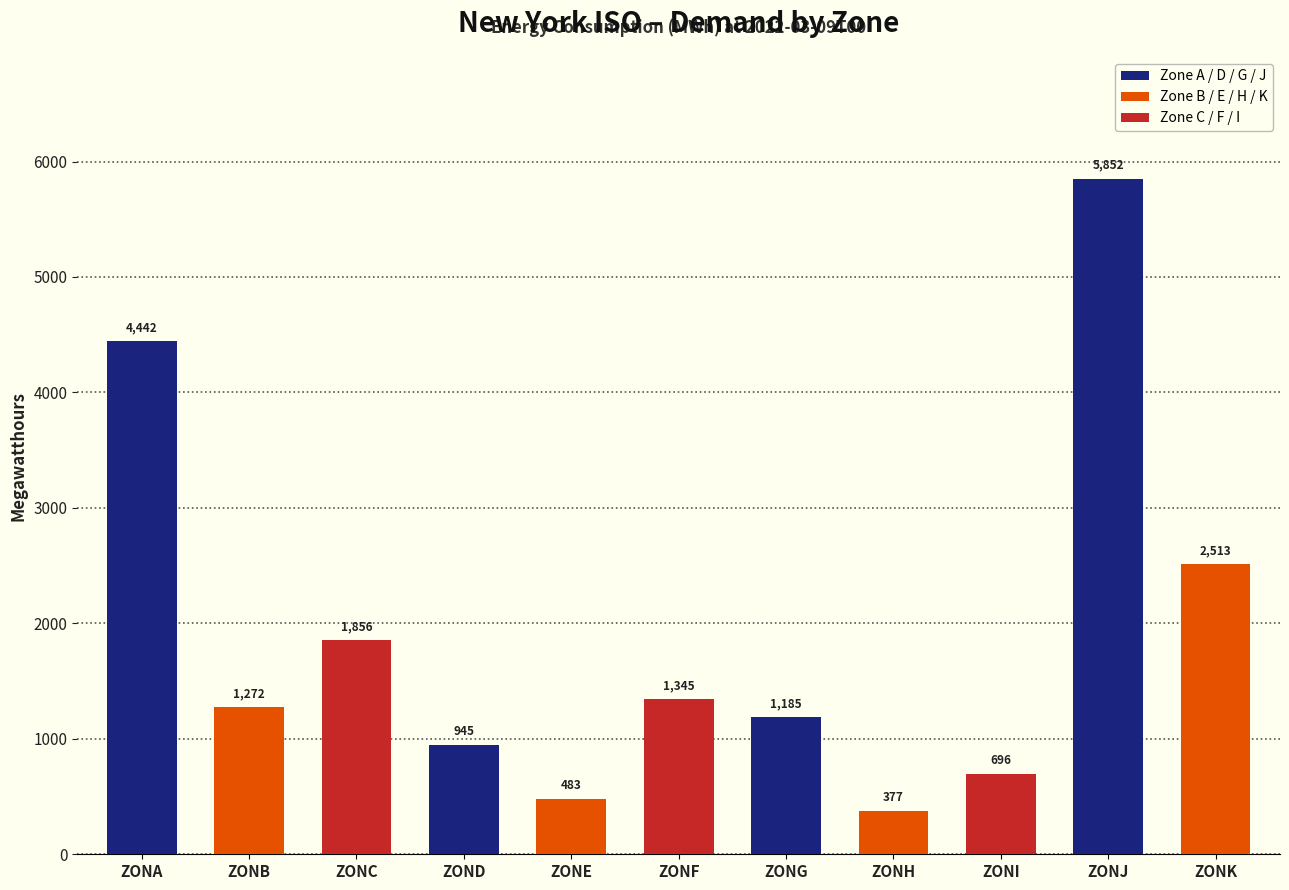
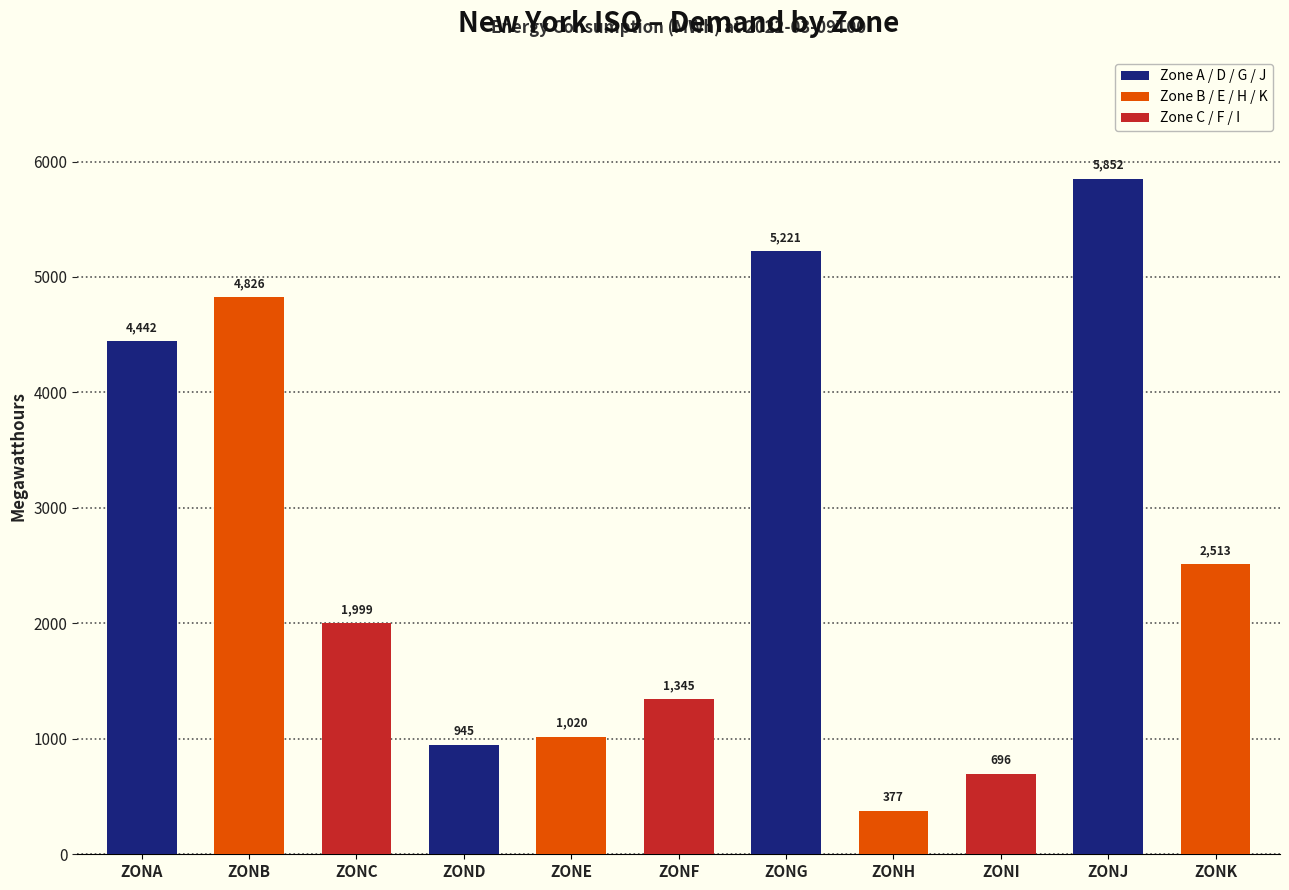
ZONB: 1,272 -> 4,826
ZONC: 1,856 -> 1,999
ZONE: 483 -> 1,020
ZONG: 1,185 -> 5,221
